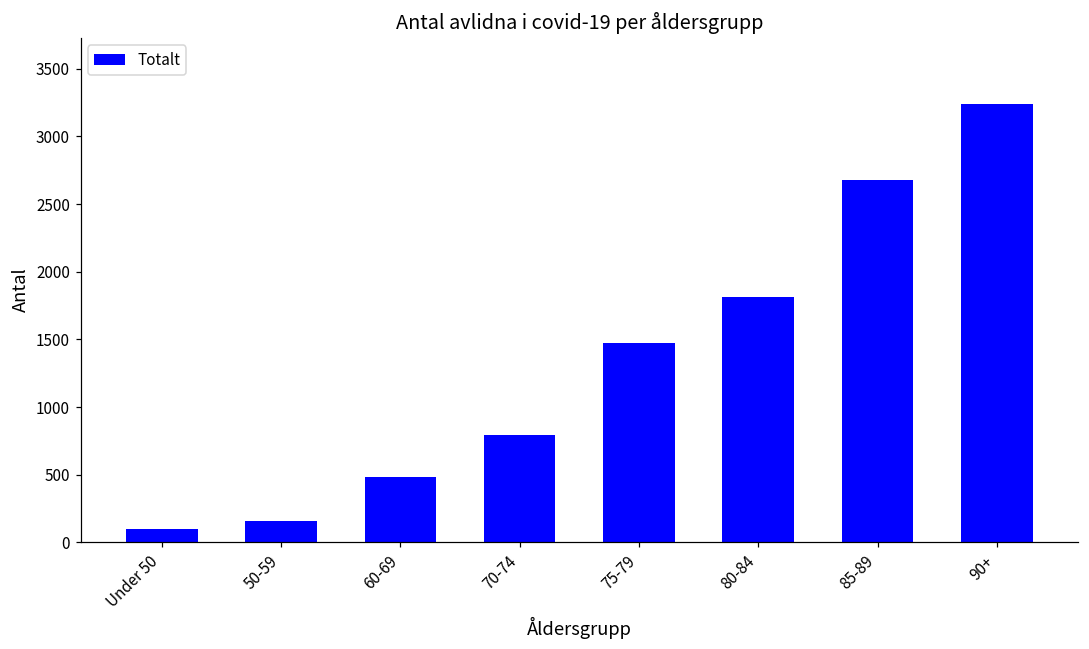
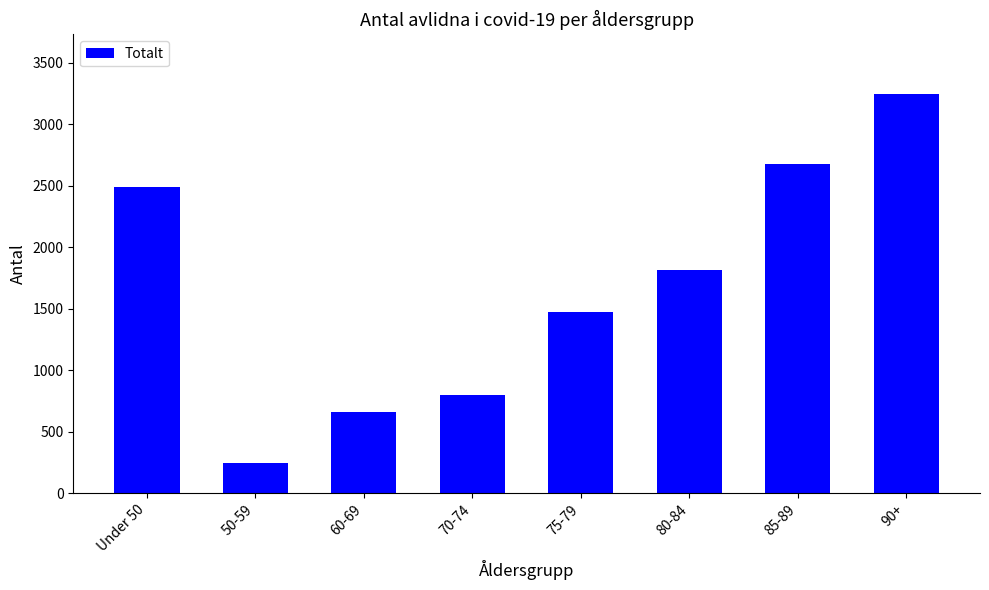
Under 50: 100 -> 2490
50-59: 160 -> 240
60-69: 490 -> 660
